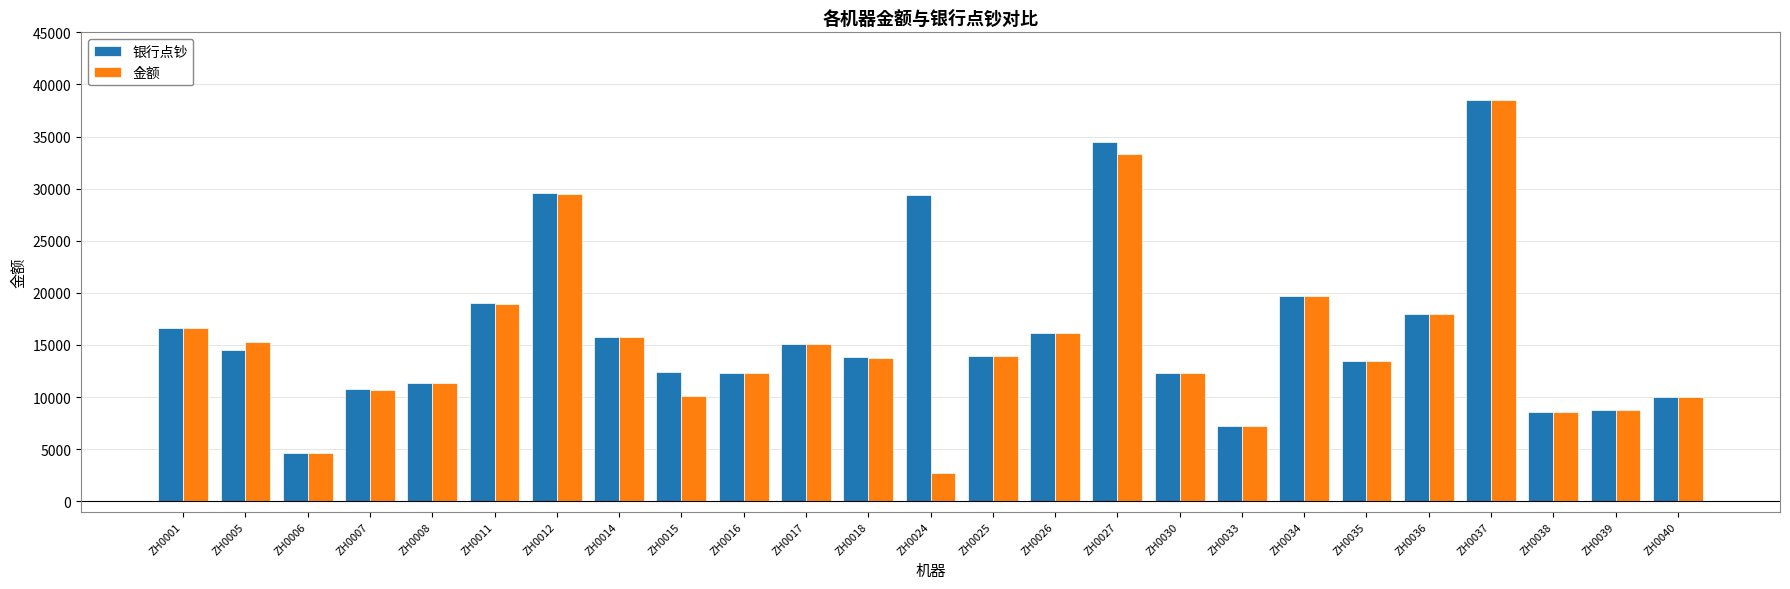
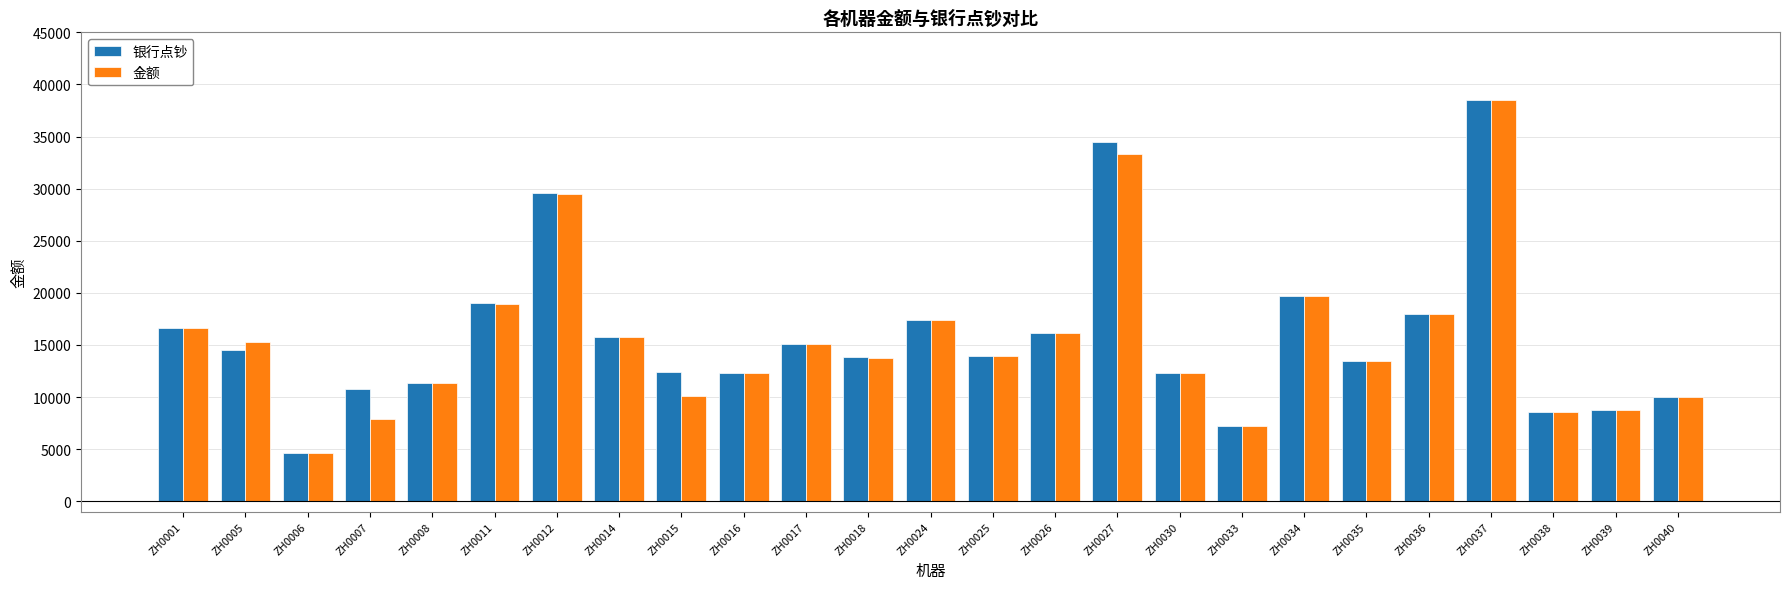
金额, ZH0007: 10700 -> 7900
银行点钞, ZH0024: 29300 -> 17400
金额, ZH0024: 2700 -> 17400
